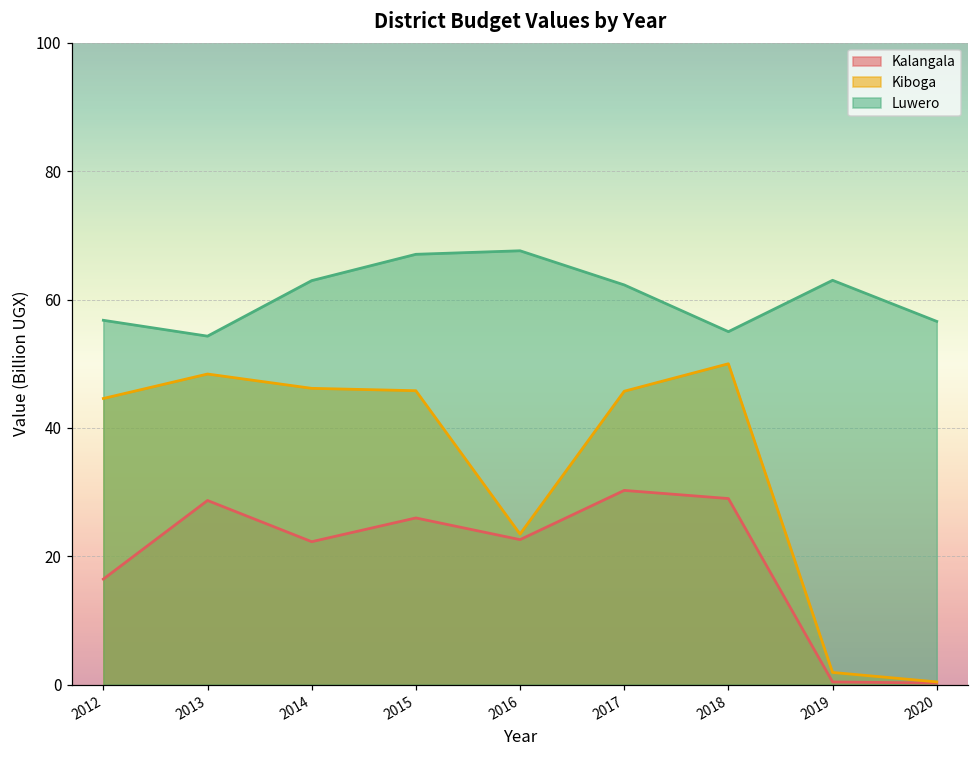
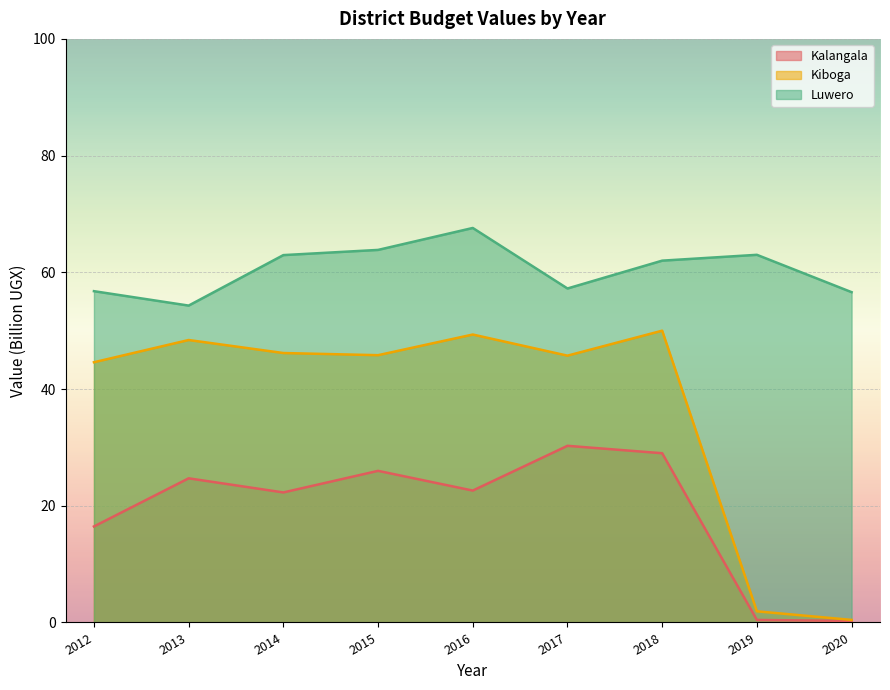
Kalangala, 2013: 29 -> 25
Luwero, 2015: 67 -> 64
Kiboga, 2016: 23 -> 49
Luwero, 2017: 62 -> 57
Luwero, 2018: 55 -> 62
